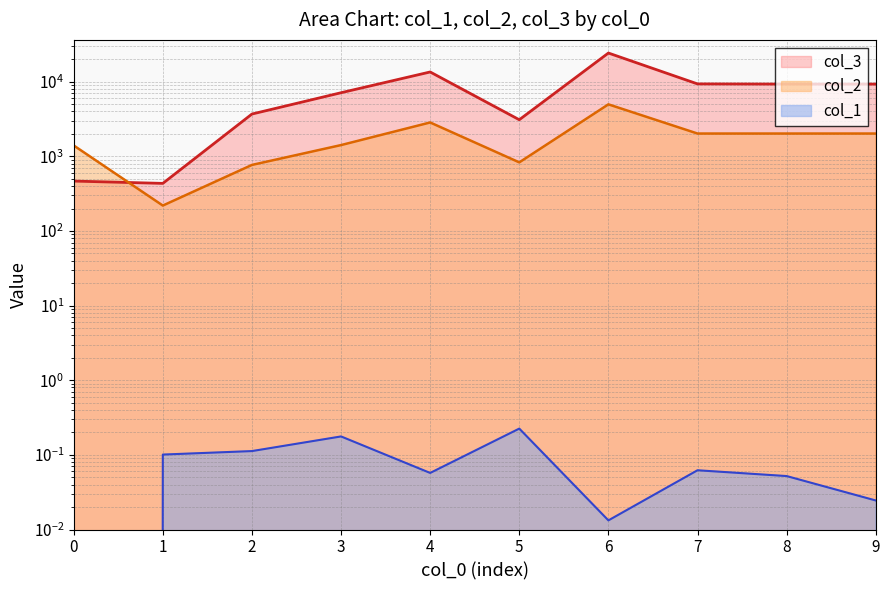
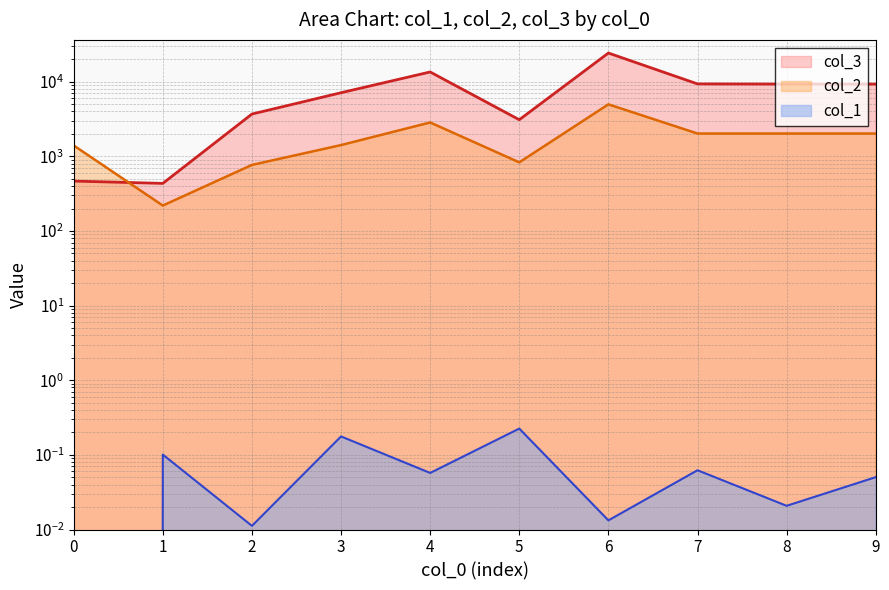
col_1, 2: 0.11 -> 0.011
col_1, 8: 0.05 -> 0.021
col_1, 9: 0.024 -> 0.05
